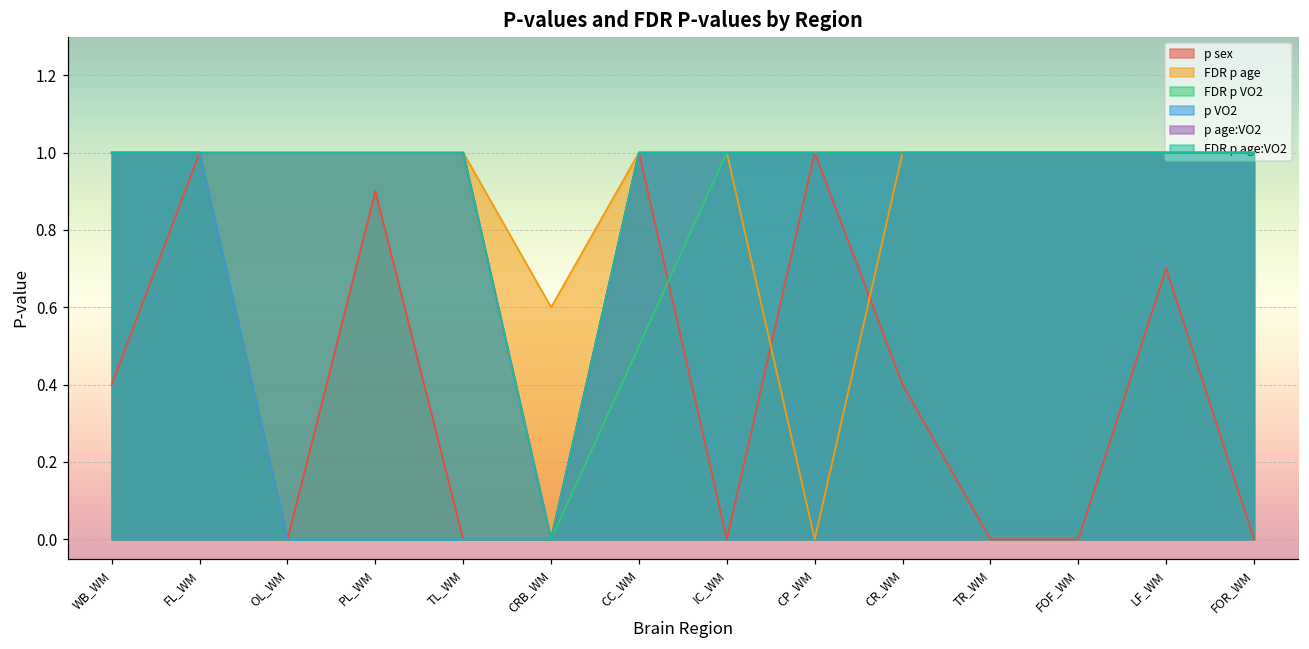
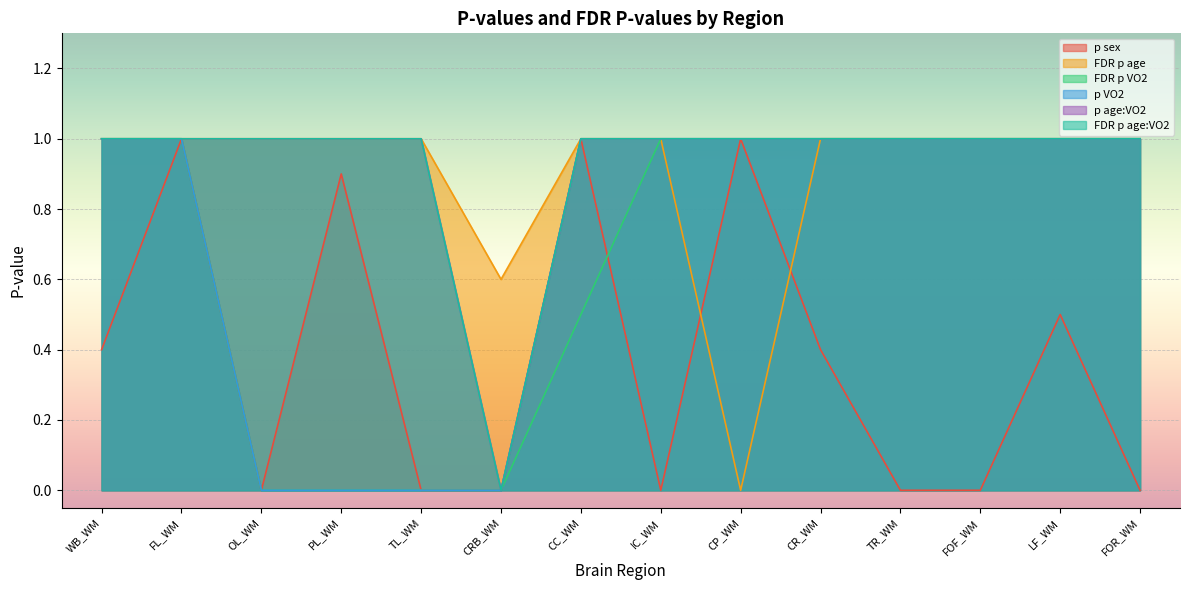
p sex, LF_WM: 0.7 -> 0.5
